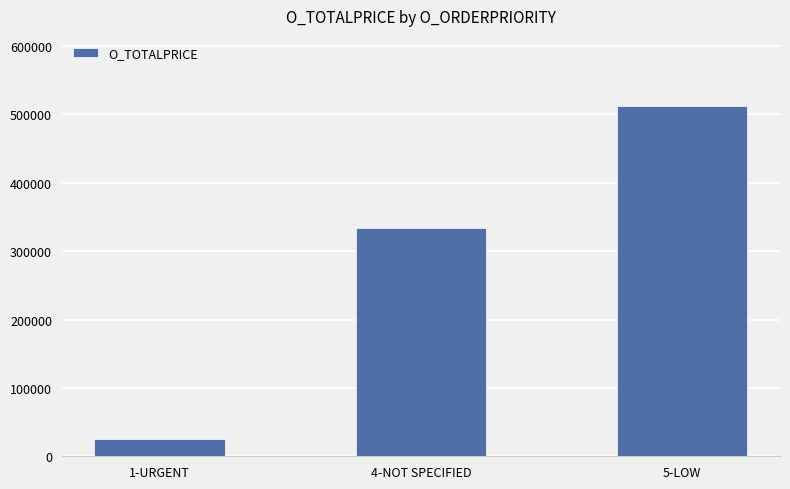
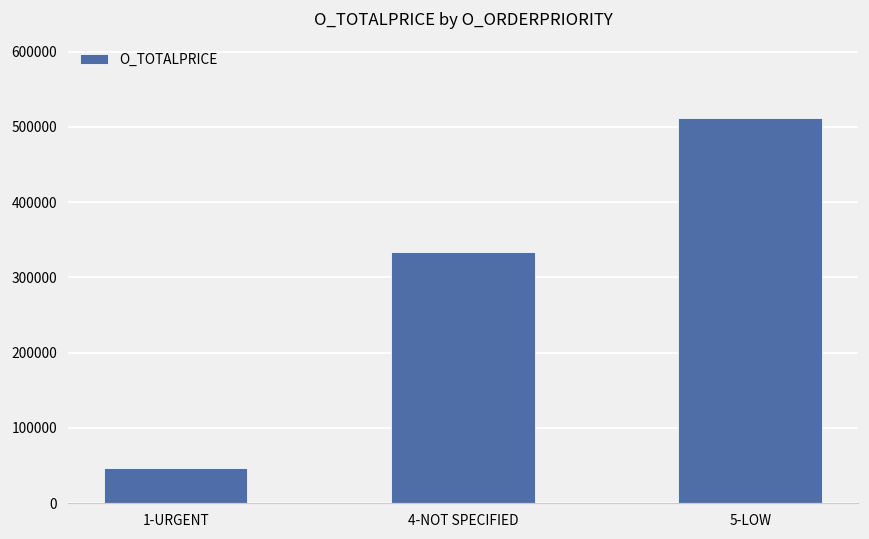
1-URGENT: 20000 -> 50000
